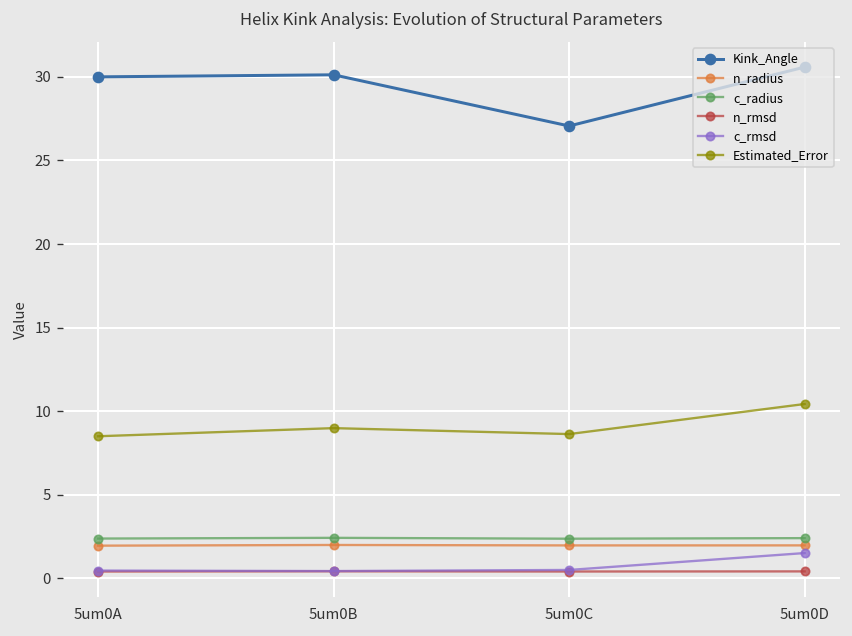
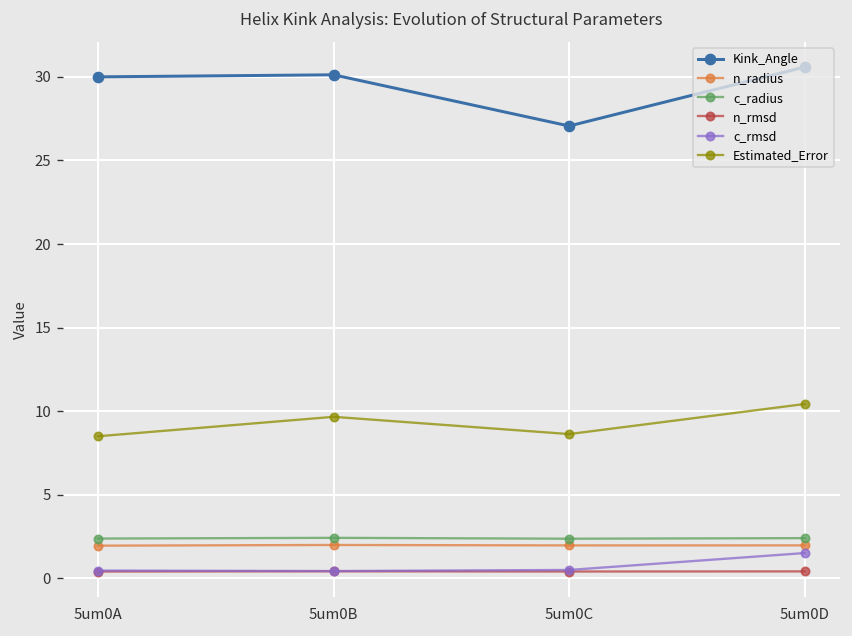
Estimated_Error, 5um0B: 9.0 -> 9.7
